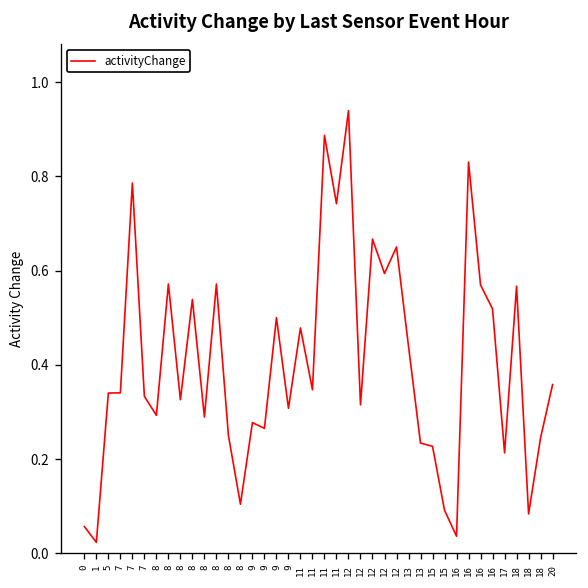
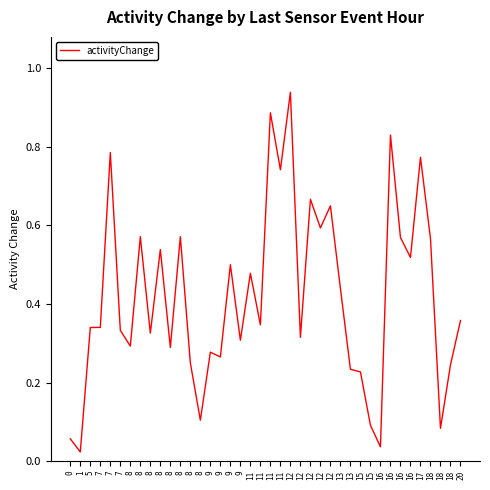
17: 0.21 -> 0.77
